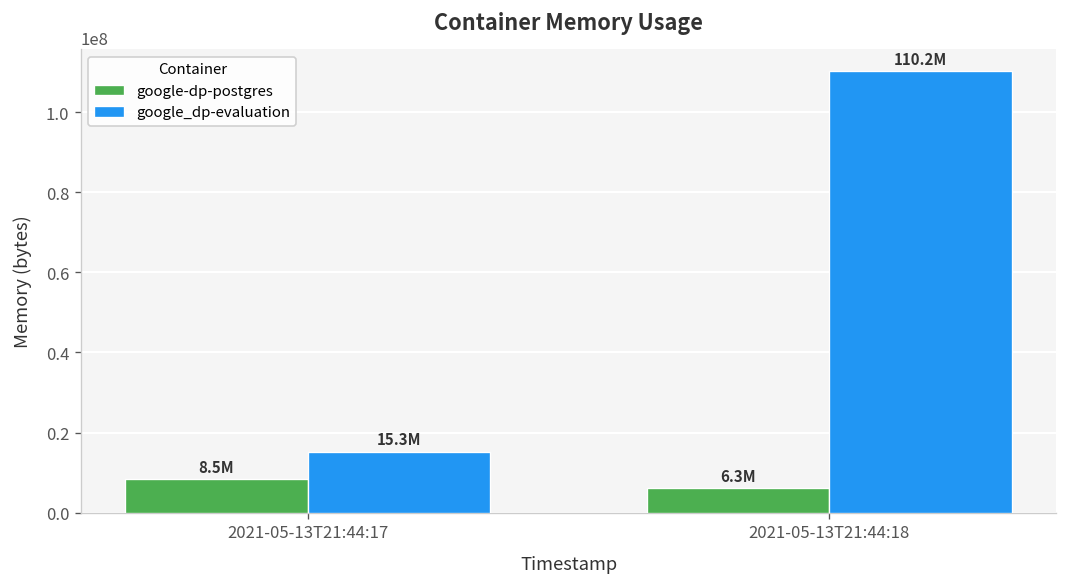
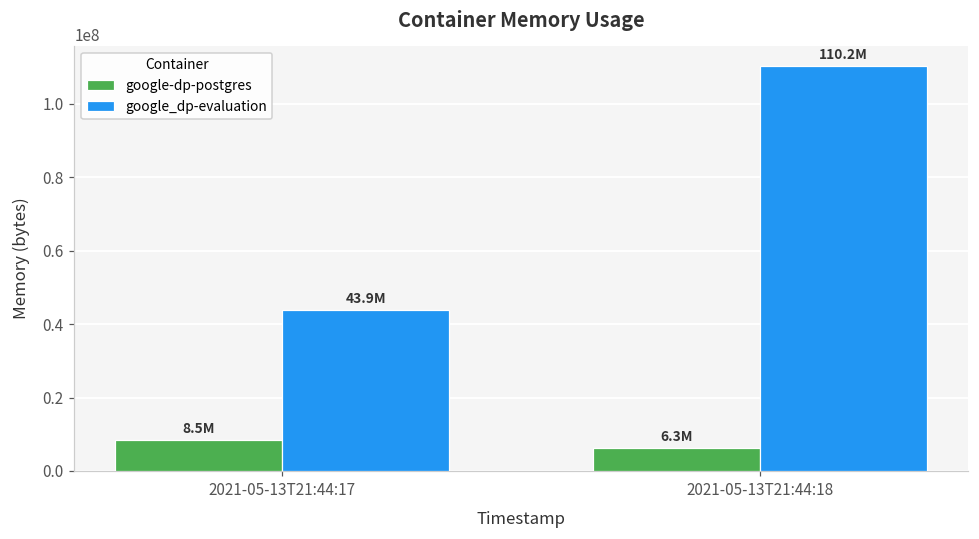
google_dp-evaluation, 2021-05-13T21:44:17: 15.3M -> 43.9M
